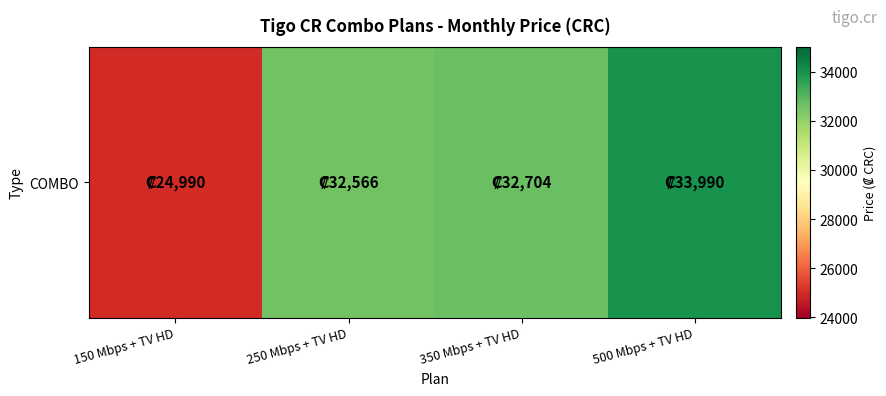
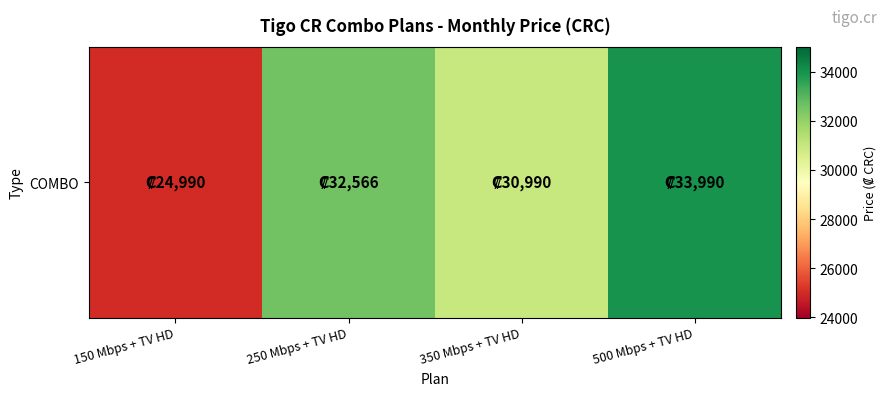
COMBO, 350 Mbps + TV HD: 32,704 -> 30,990
